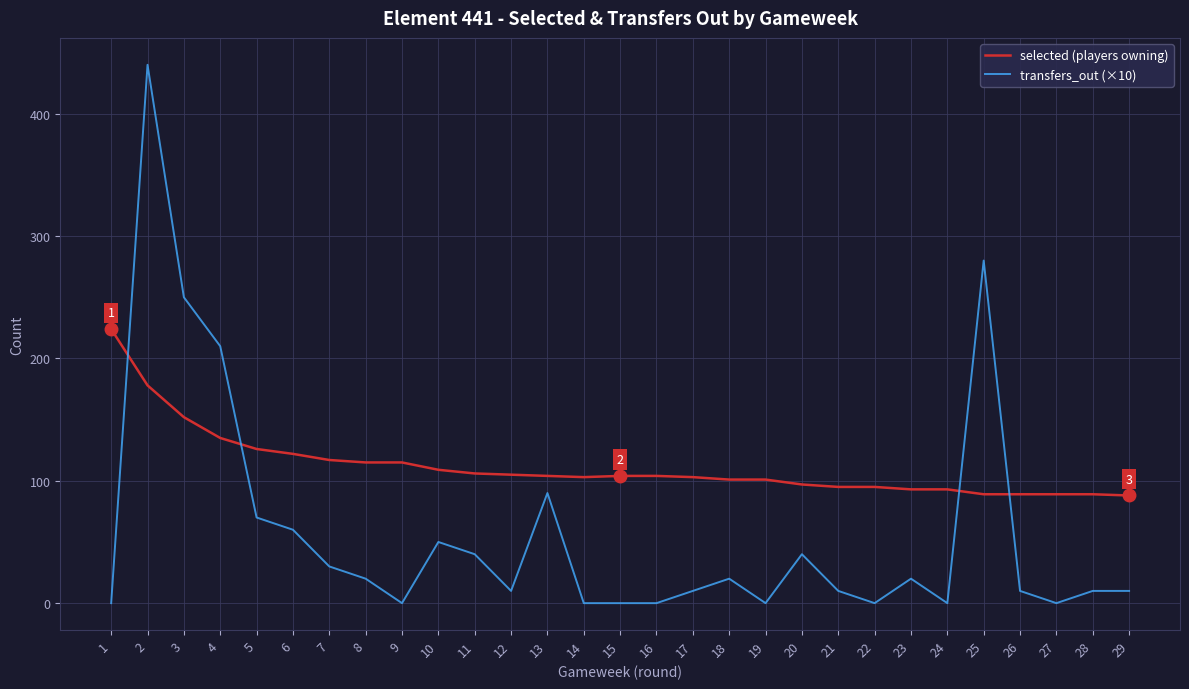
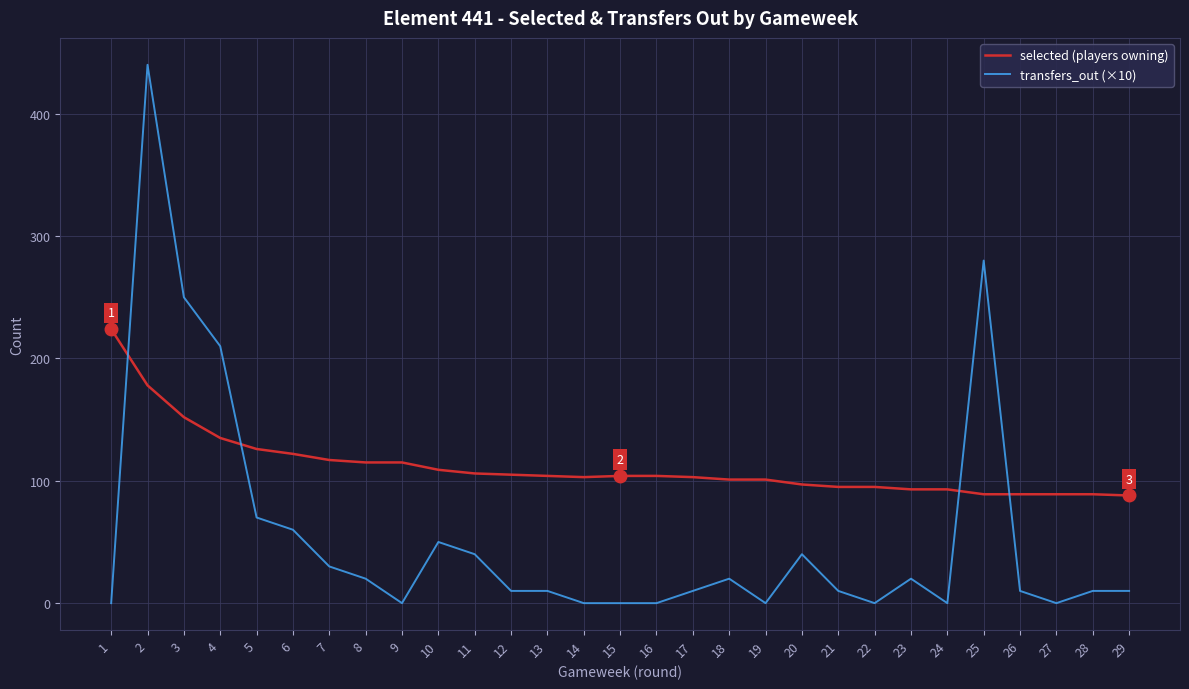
transfers_out (×10), 13: 90 -> 10
